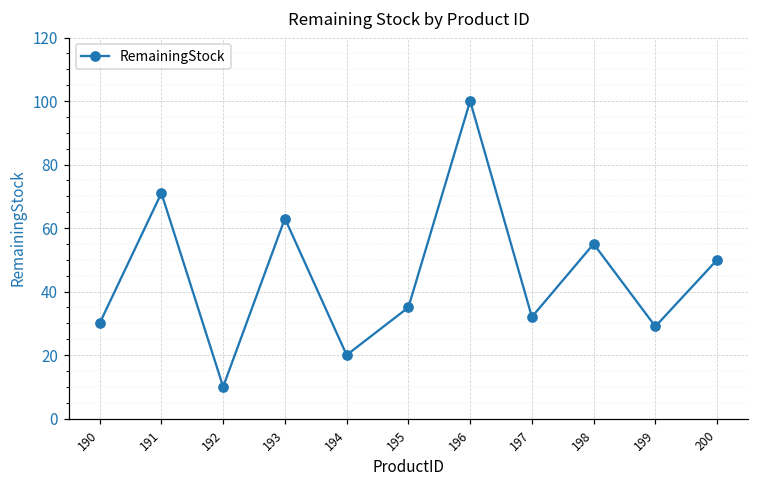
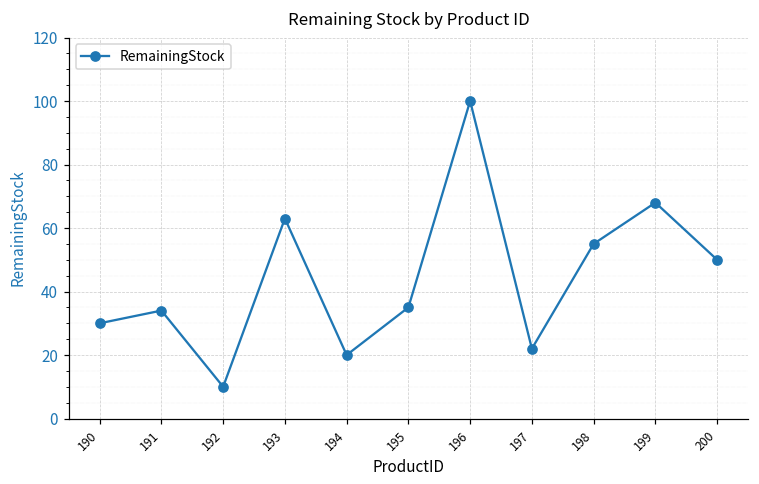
191: 71 -> 34
197: 32 -> 22
199: 29 -> 68
